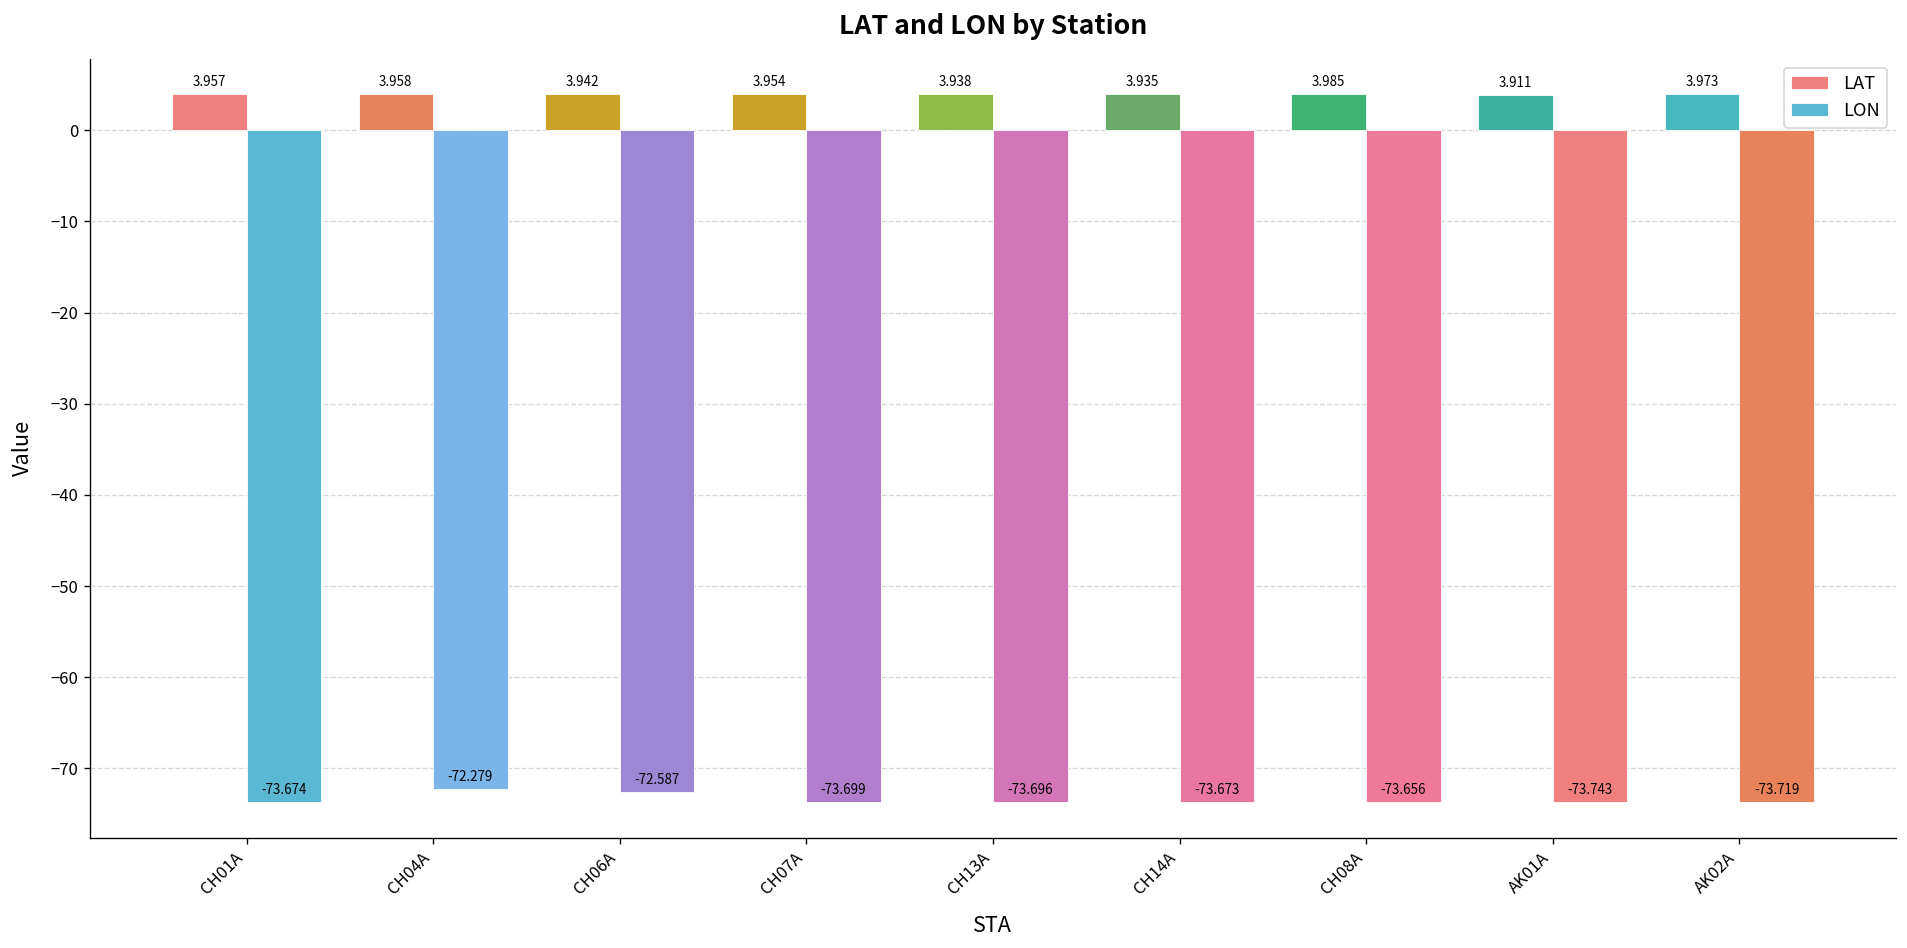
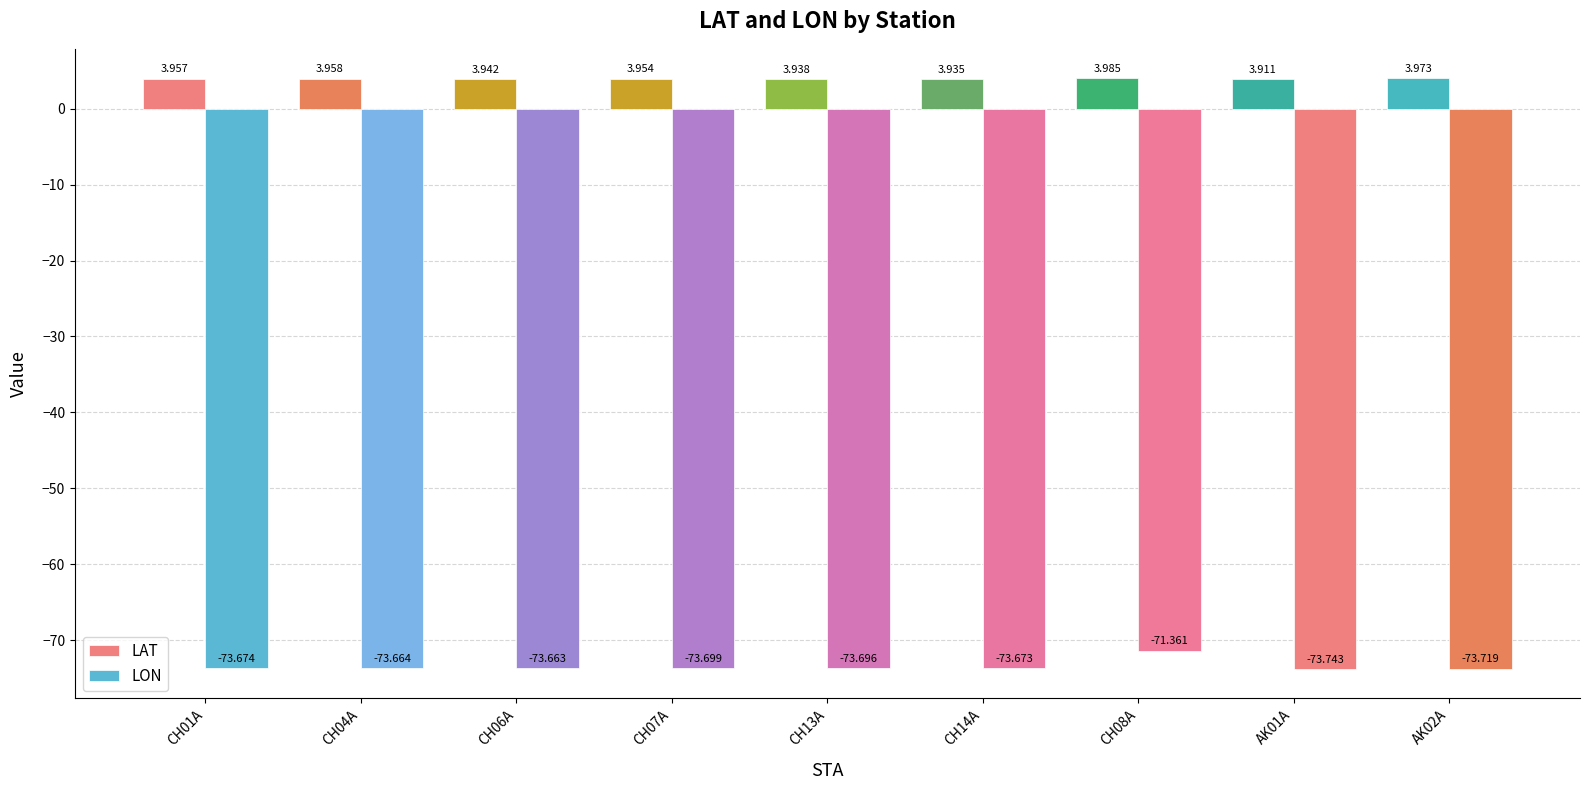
LON, CH04A: -72.279 -> -73.664
LON, CH06A: -72.587 -> -73.663
LON, CH08A: -73.656 -> -71.361
